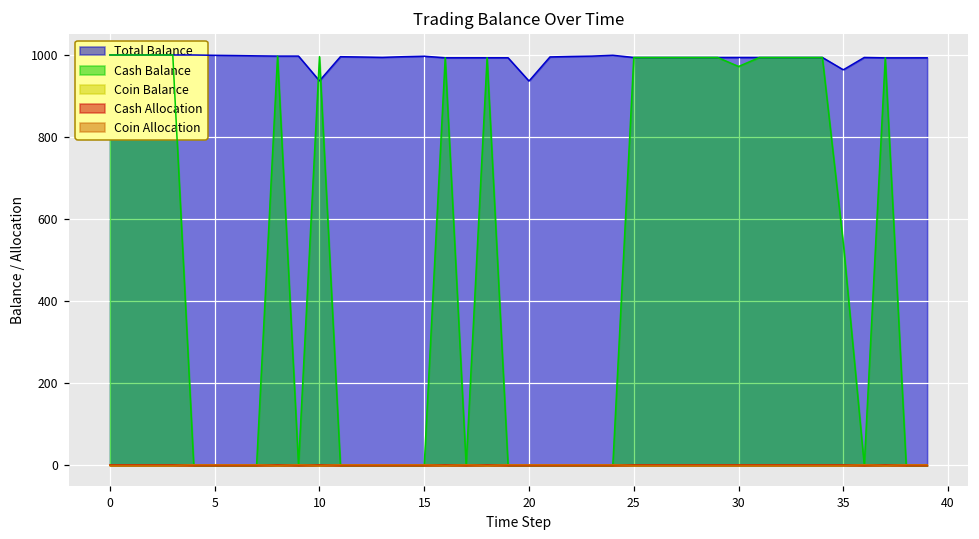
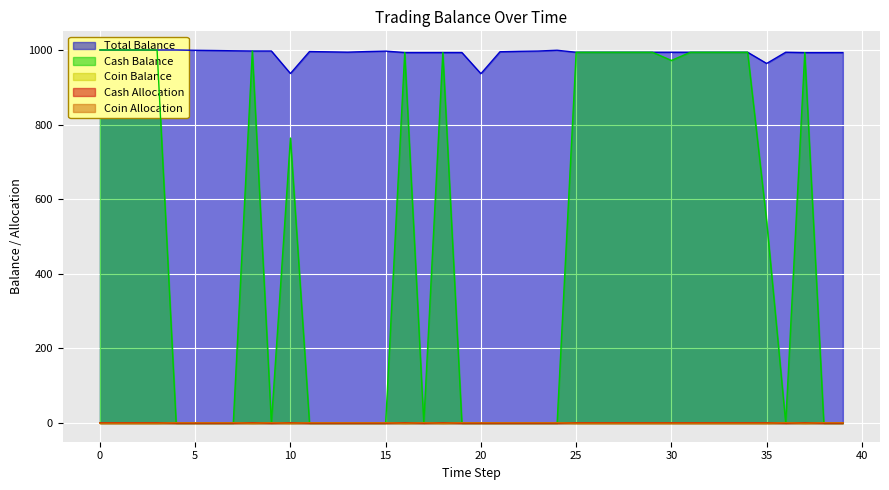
Cash Balance, 10: 1000 -> 760
